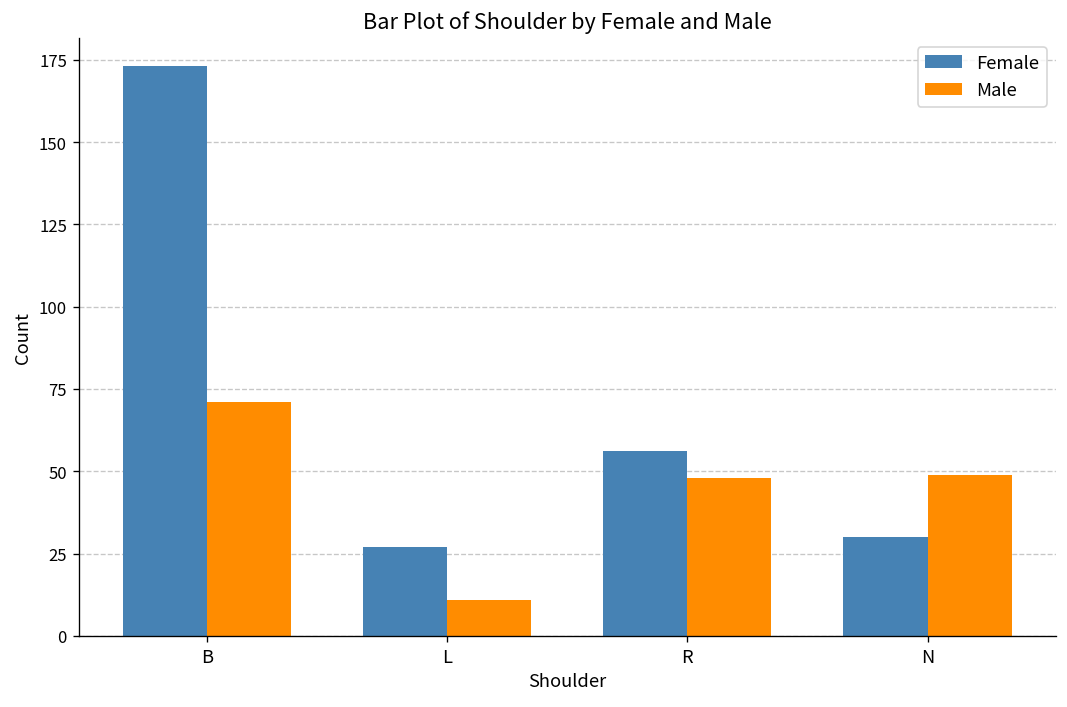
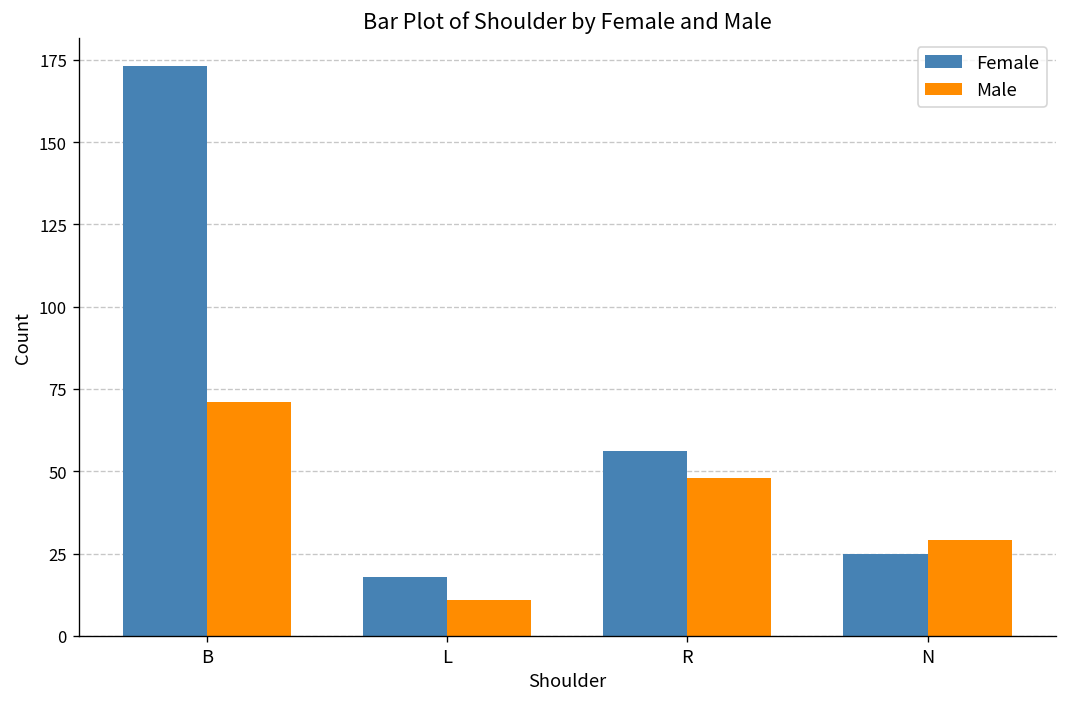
Female, L: 27 -> 18
Female, N: 30 -> 25
Male, N: 49 -> 29
